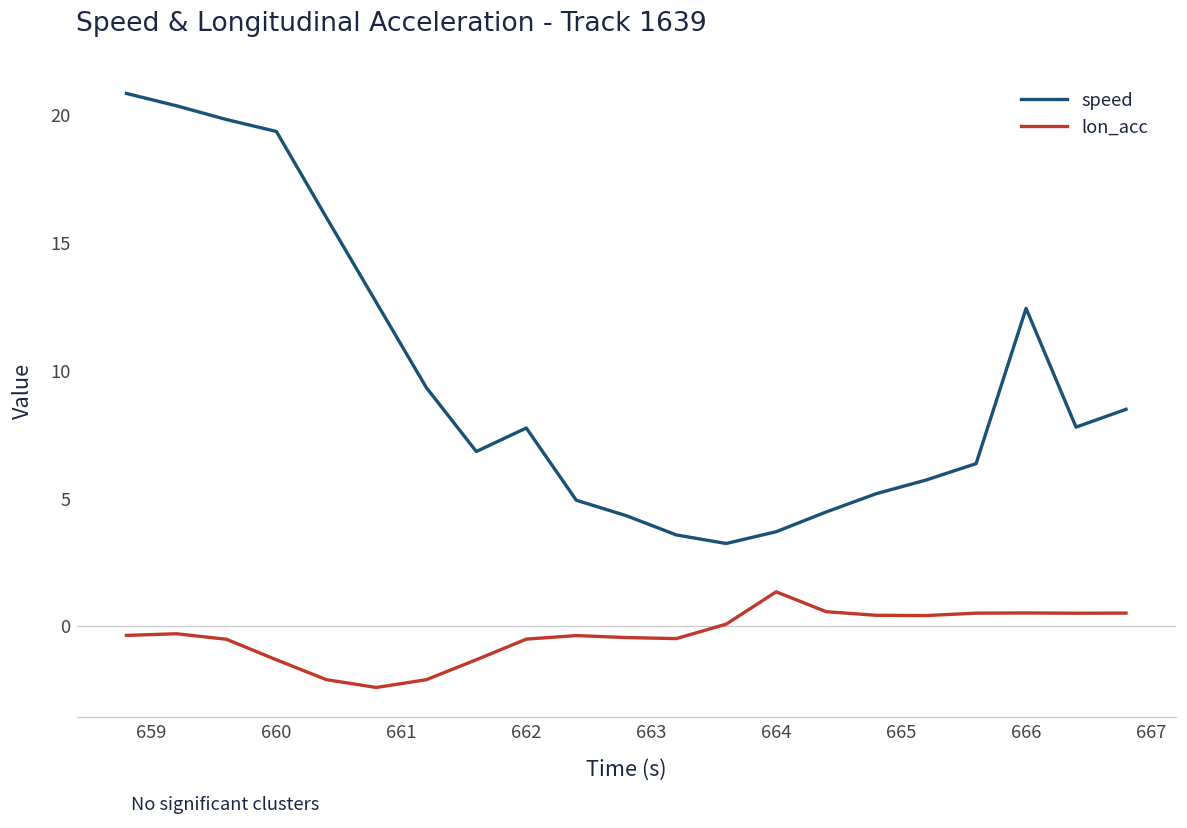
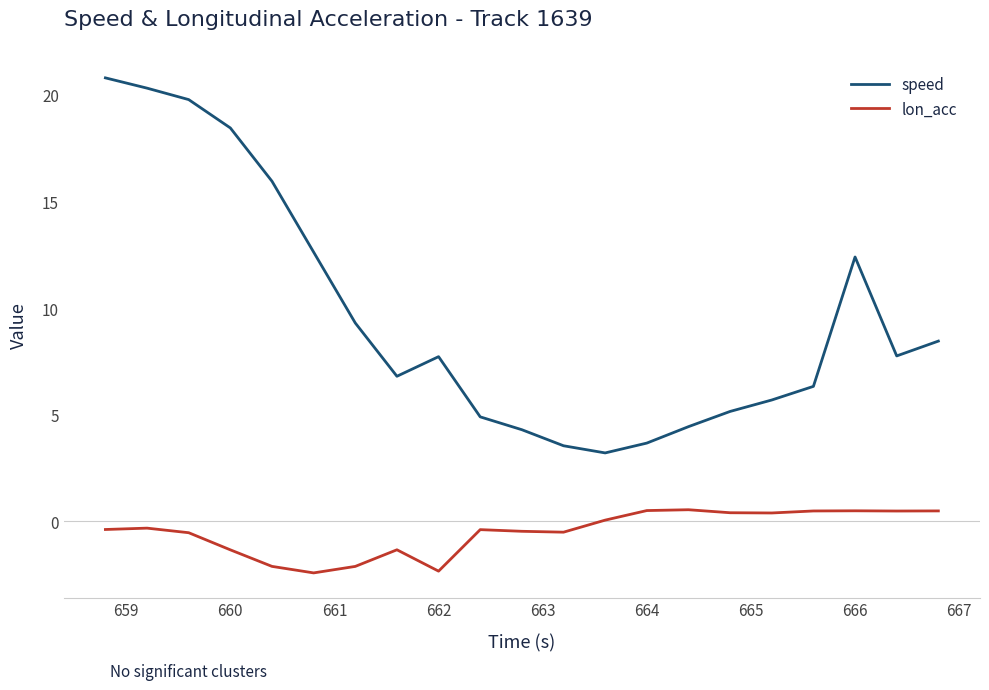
speed, 660: 19.3 -> 18.5
lon_acc, 662: -0.5 -> -2.3
lon_acc, 664: 1.3 -> 0.5
